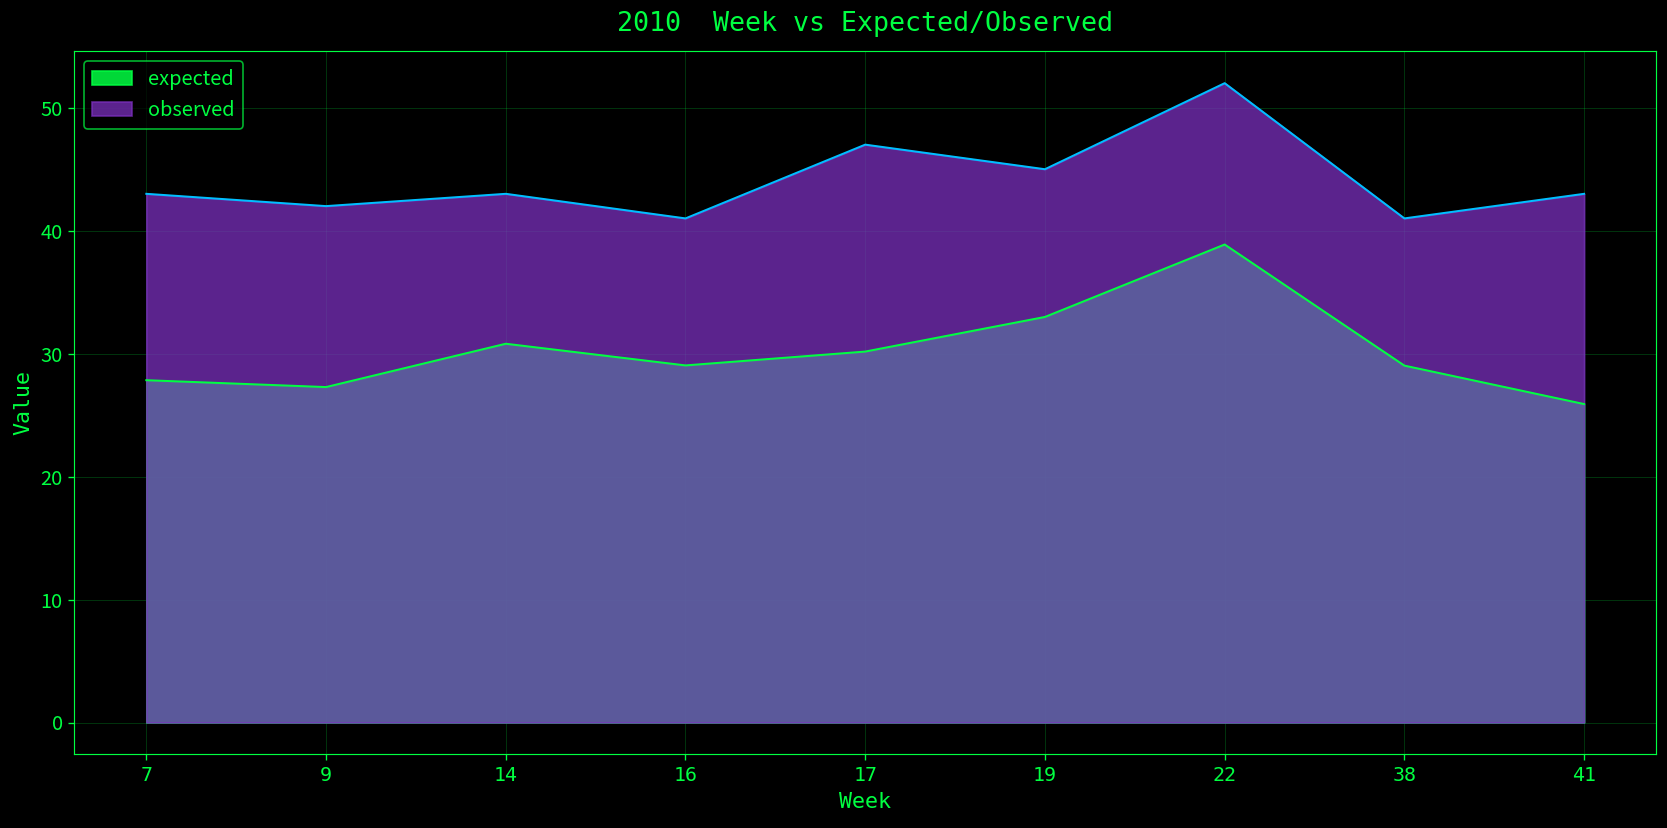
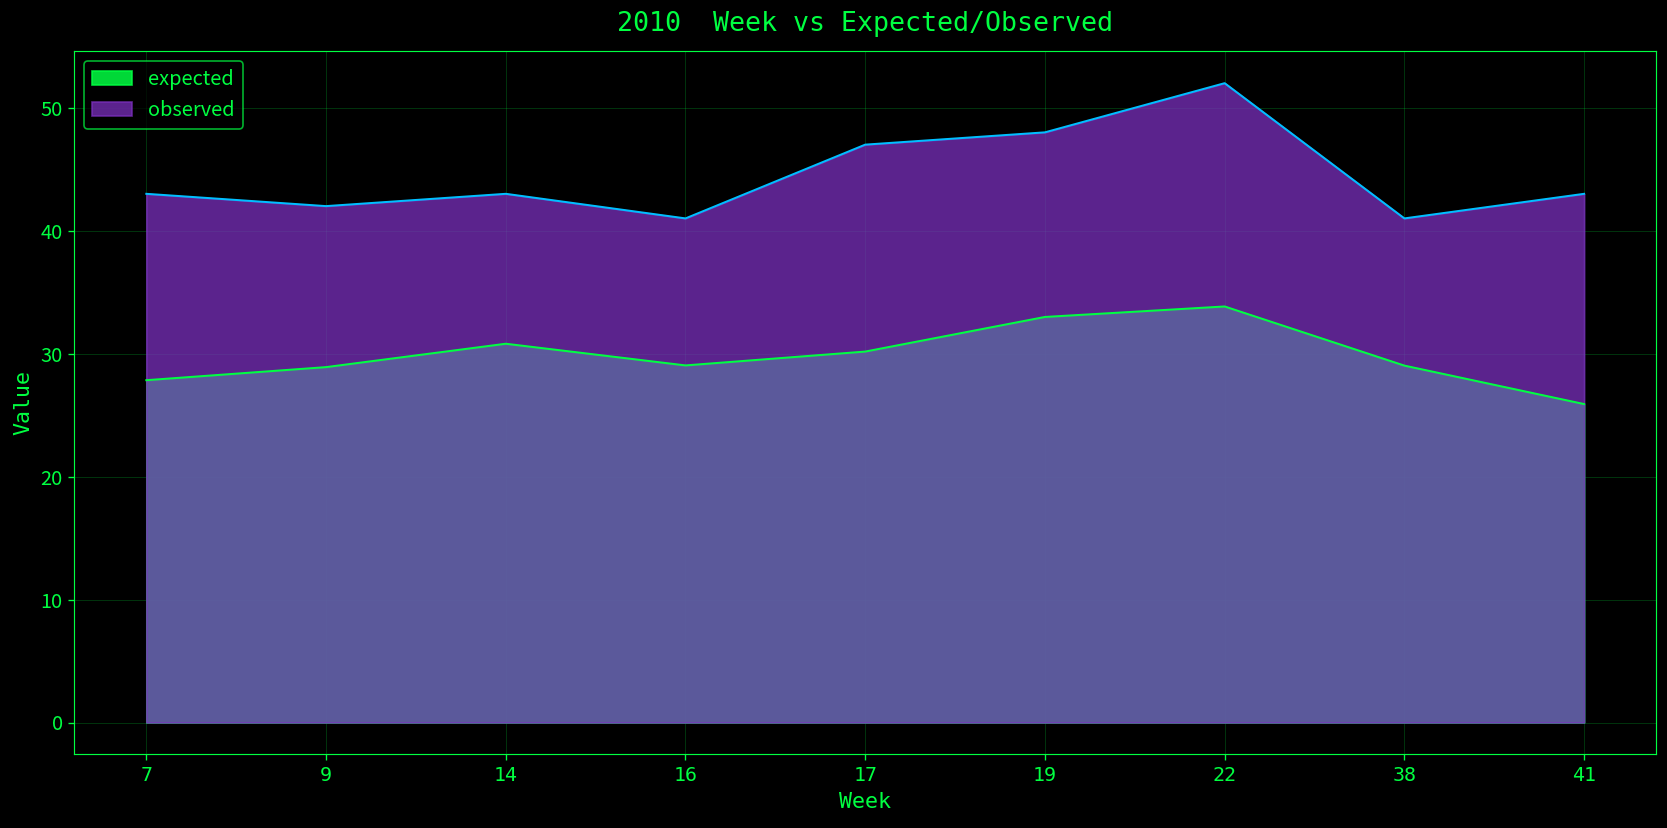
expected, 9: 27.3 -> 28.9
observed, 19: 45 -> 48
expected, 22: 38.9 -> 33.8
